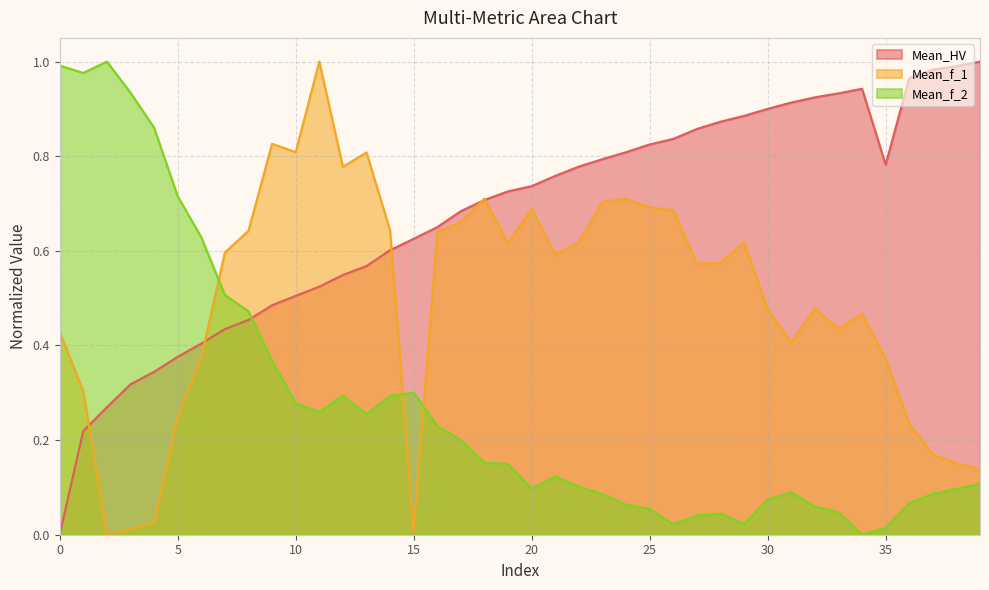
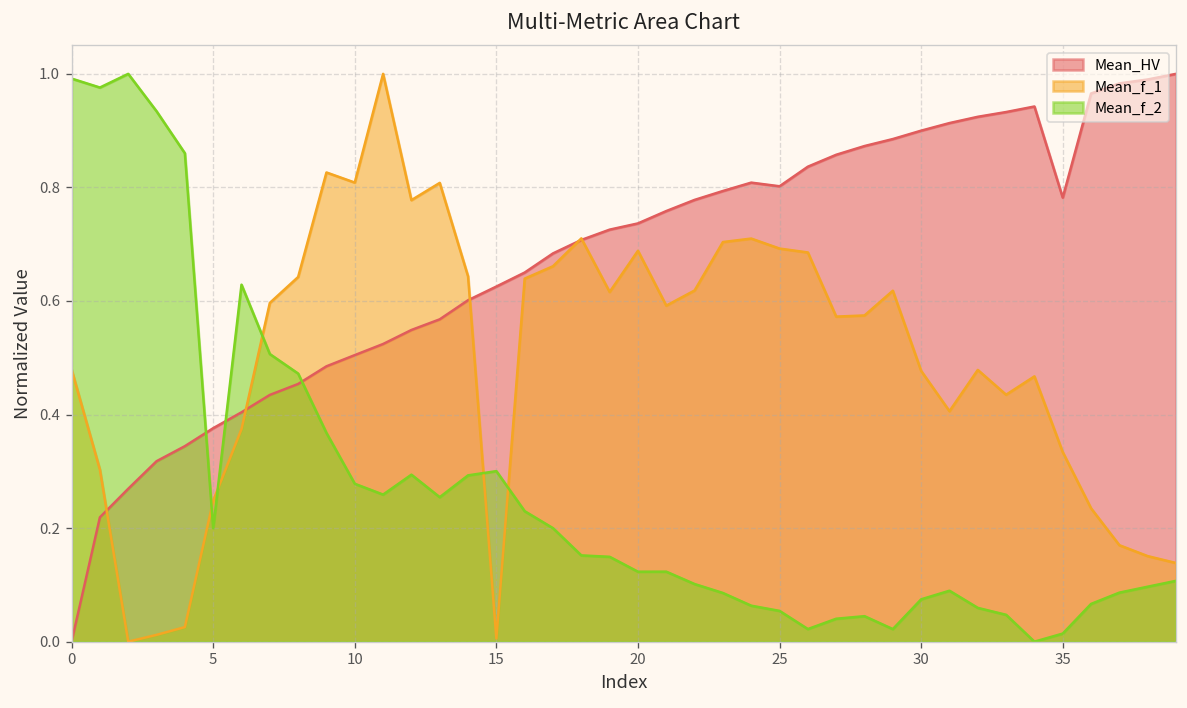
Mean_f_1, 0: 0.43 -> 0.48
Mean_f_2, 5: 0.72 -> 0.20
Mean_f_2, 20: 0.10 -> 0.12
Mean_HV, 25: 0.82 -> 0.80
Mean_f_1, 35: 0.37 -> 0.33
